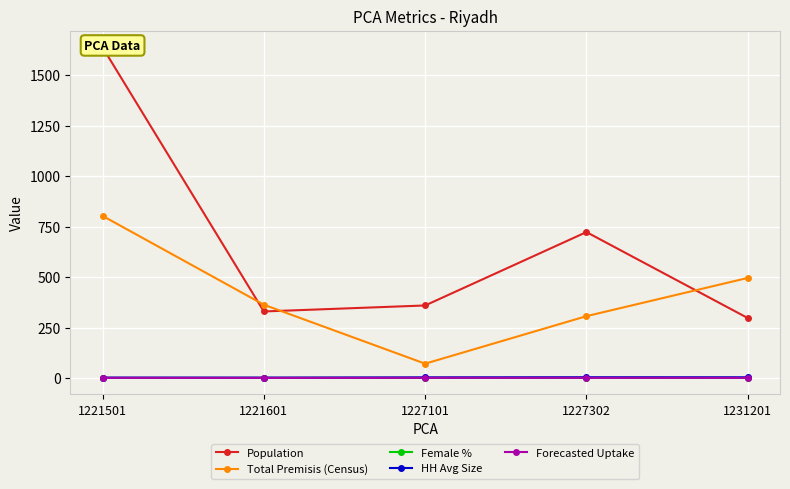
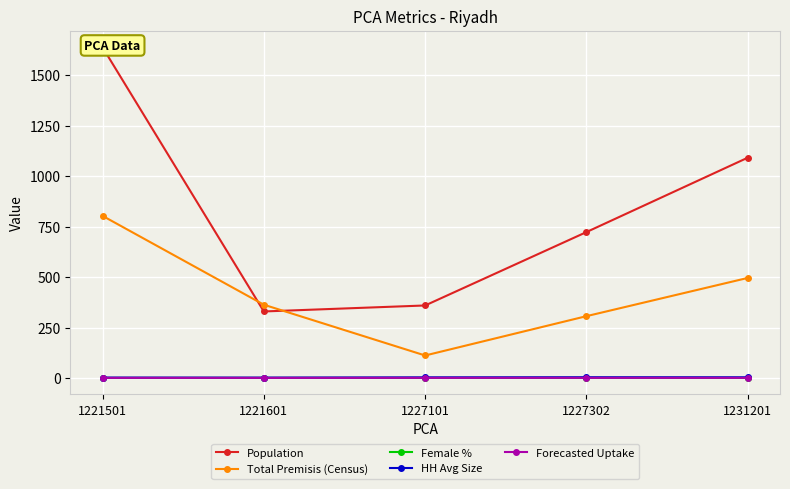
Total Premisis (Census), 1227101: 70 -> 110
Population, 1231201: 300 -> 1090
